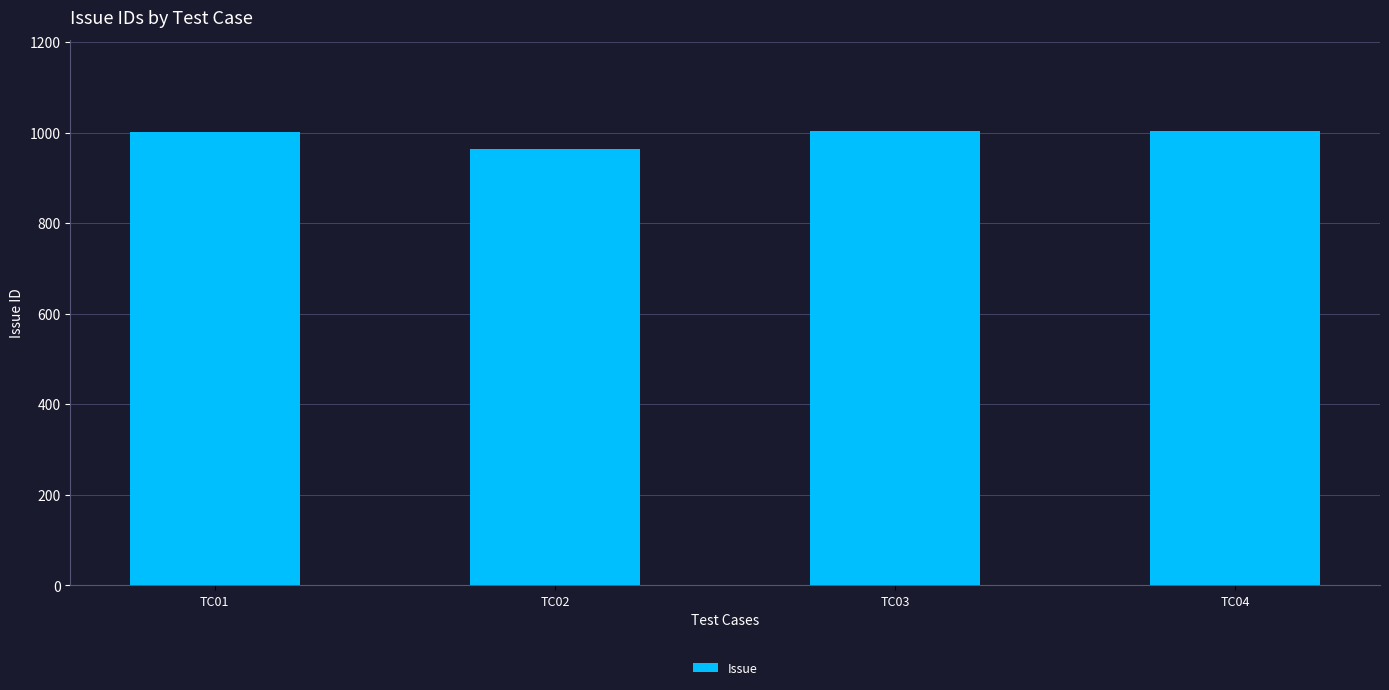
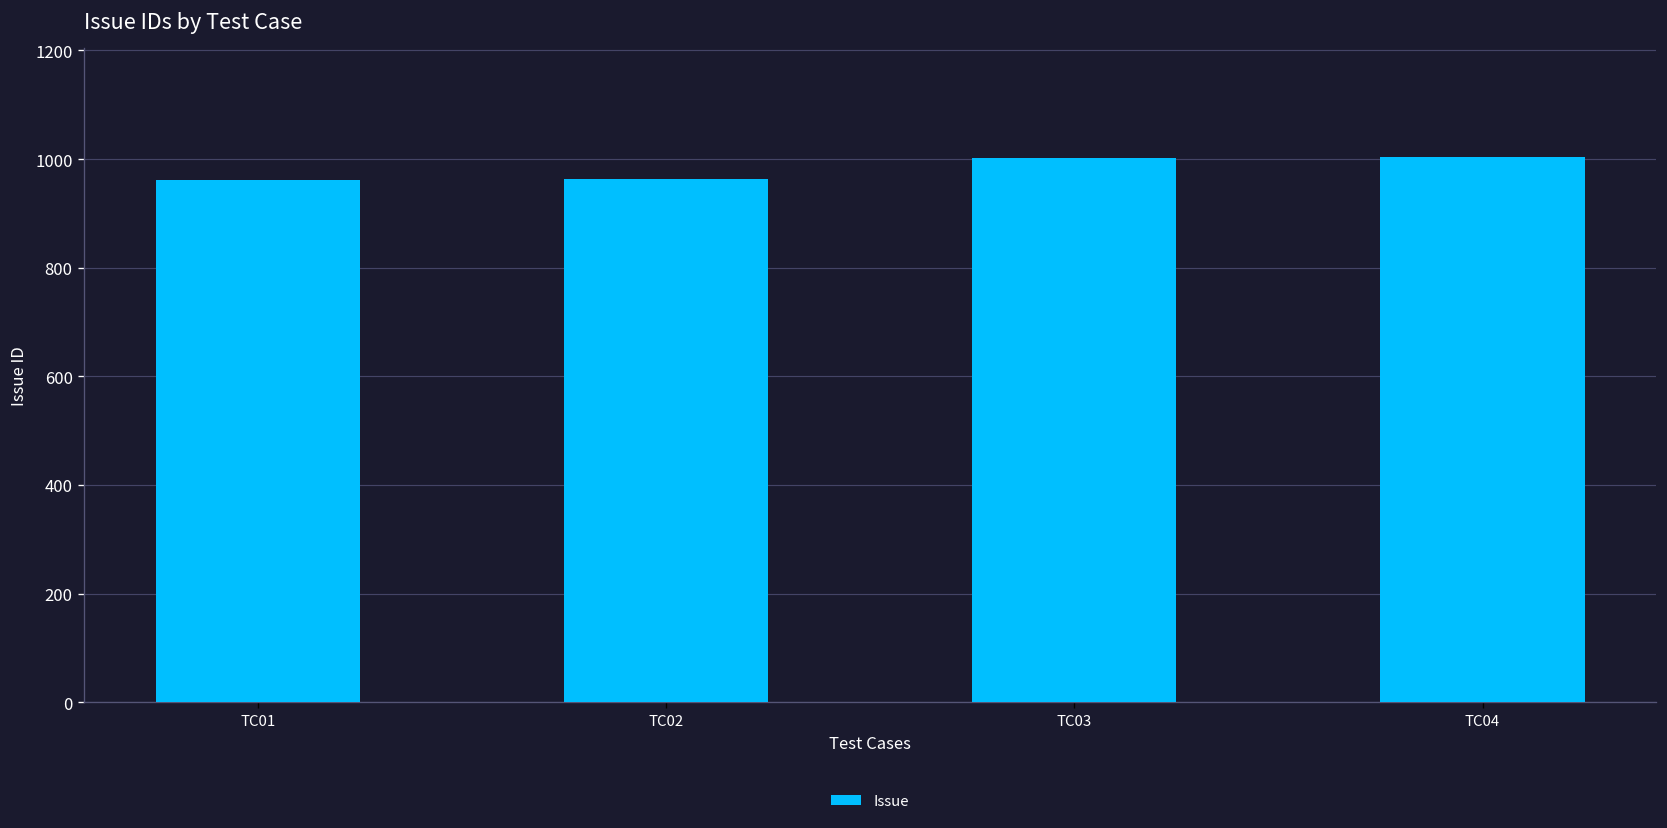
TC01: 1000 -> 960
